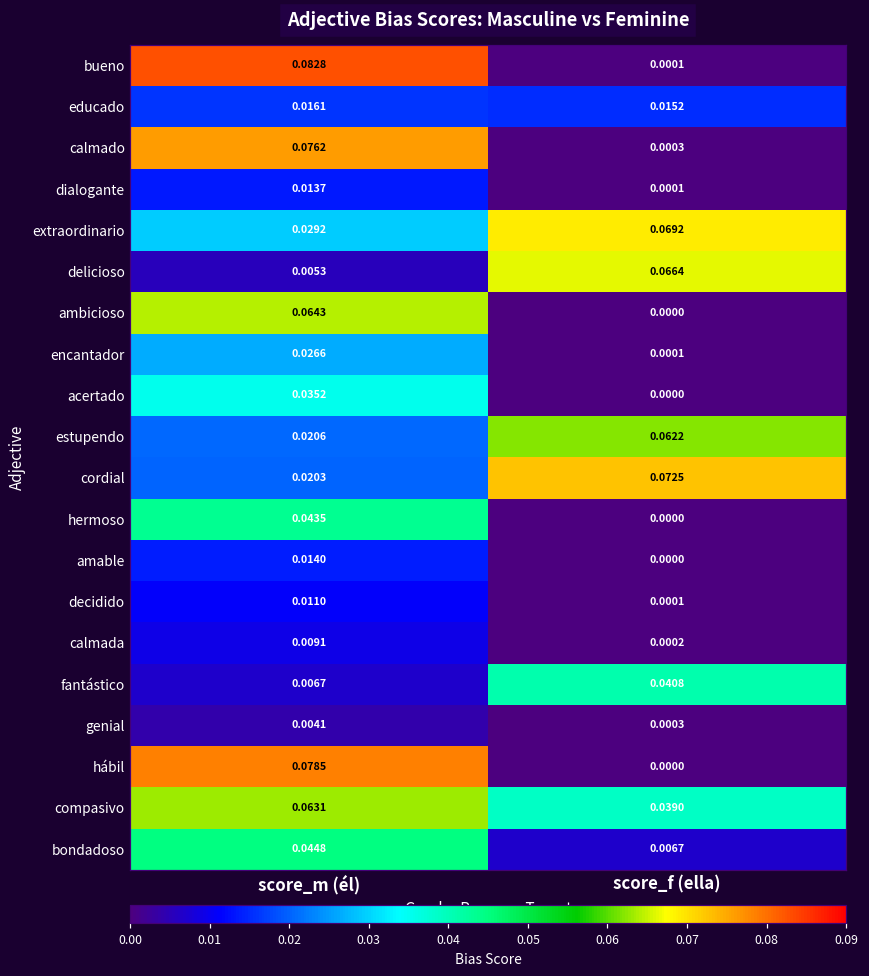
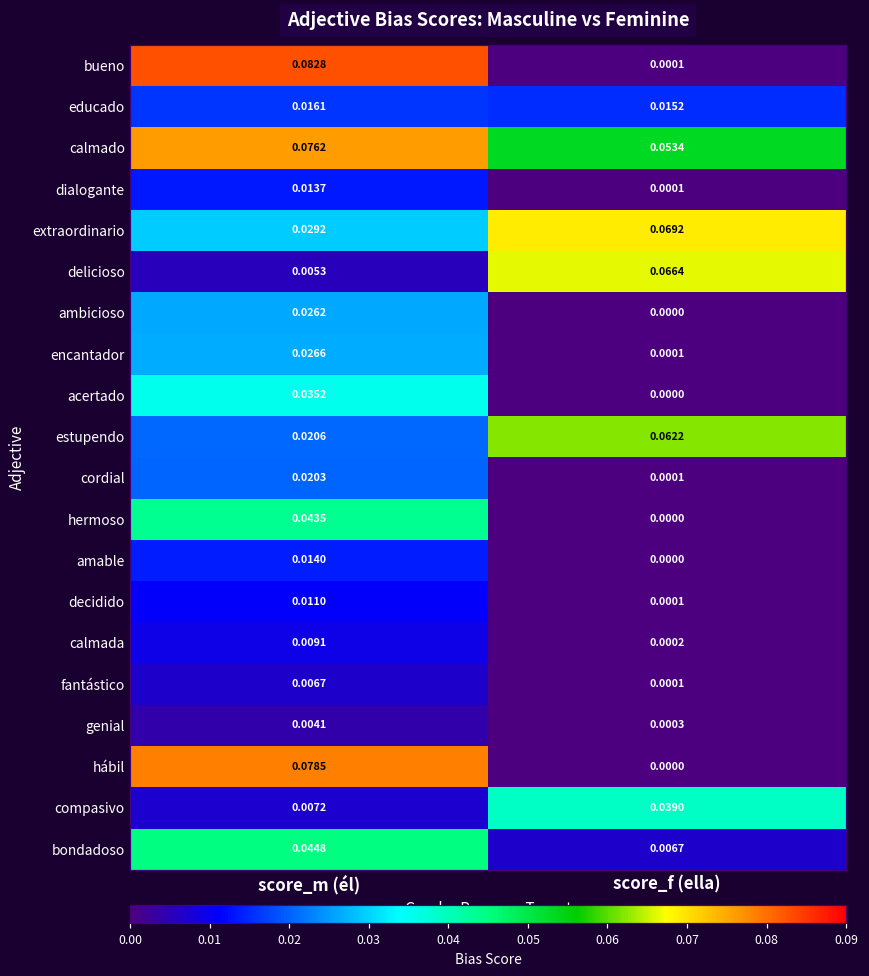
calmado, score_f (ella): 0.0003 -> 0.0534
ambicioso, score_m (él): 0.0643 -> 0.0262
cordial, score_f (ella): 0.0725 -> 0.0001
fantástico, score_f (ella): 0.0408 -> 0.0001
compasivo, score_m (él): 0.0631 -> 0.0072
